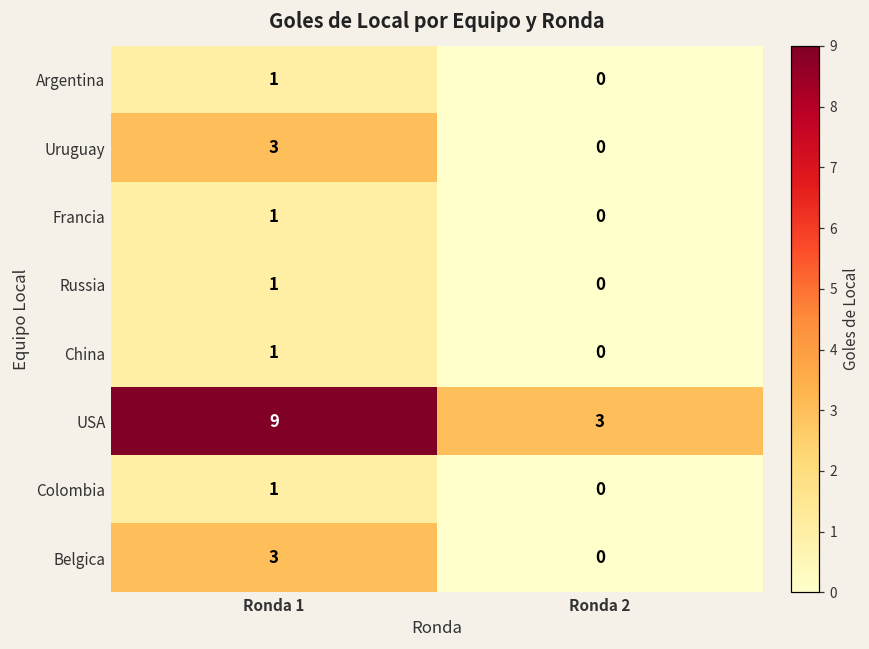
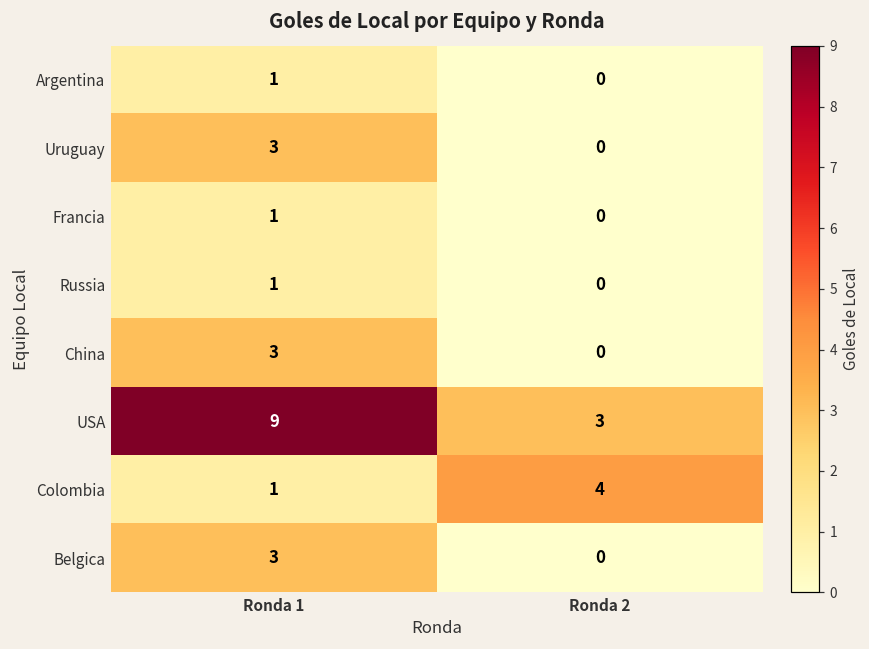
China, Ronda 1: 1 -> 3
Colombia, Ronda 2: 0 -> 4
